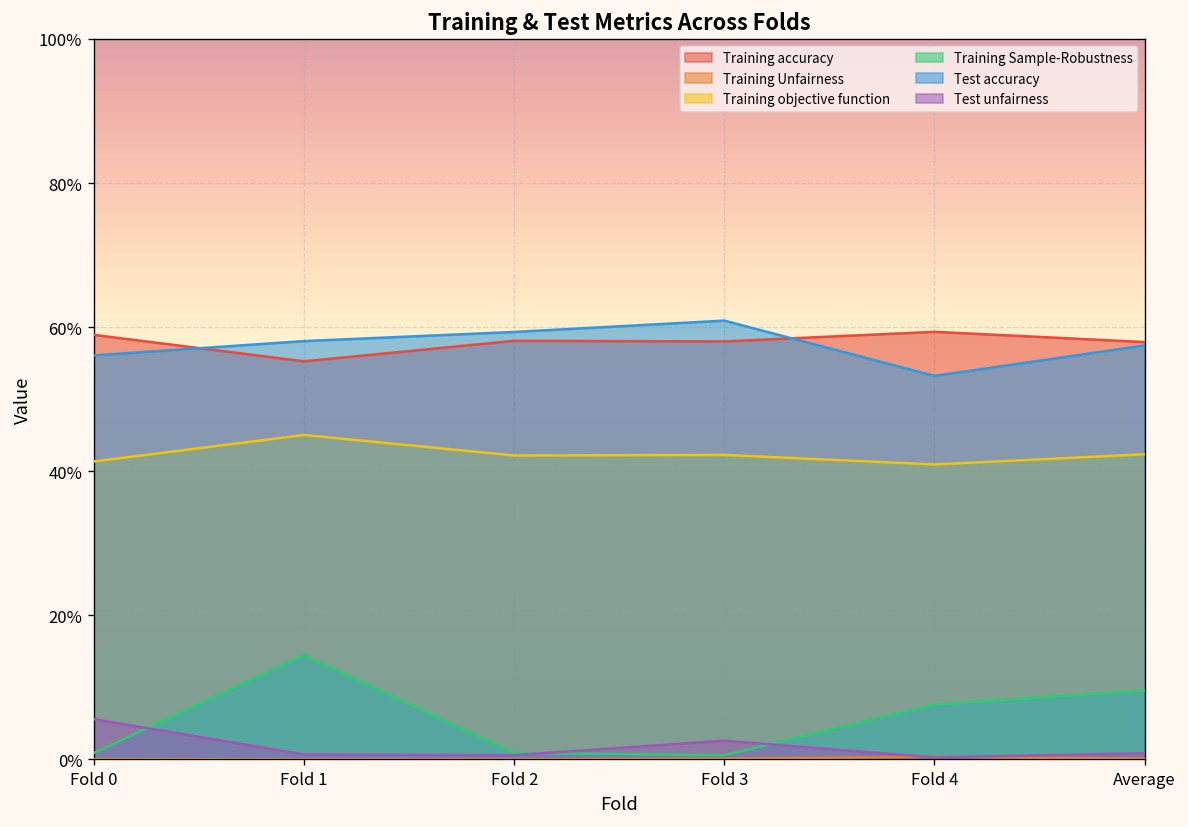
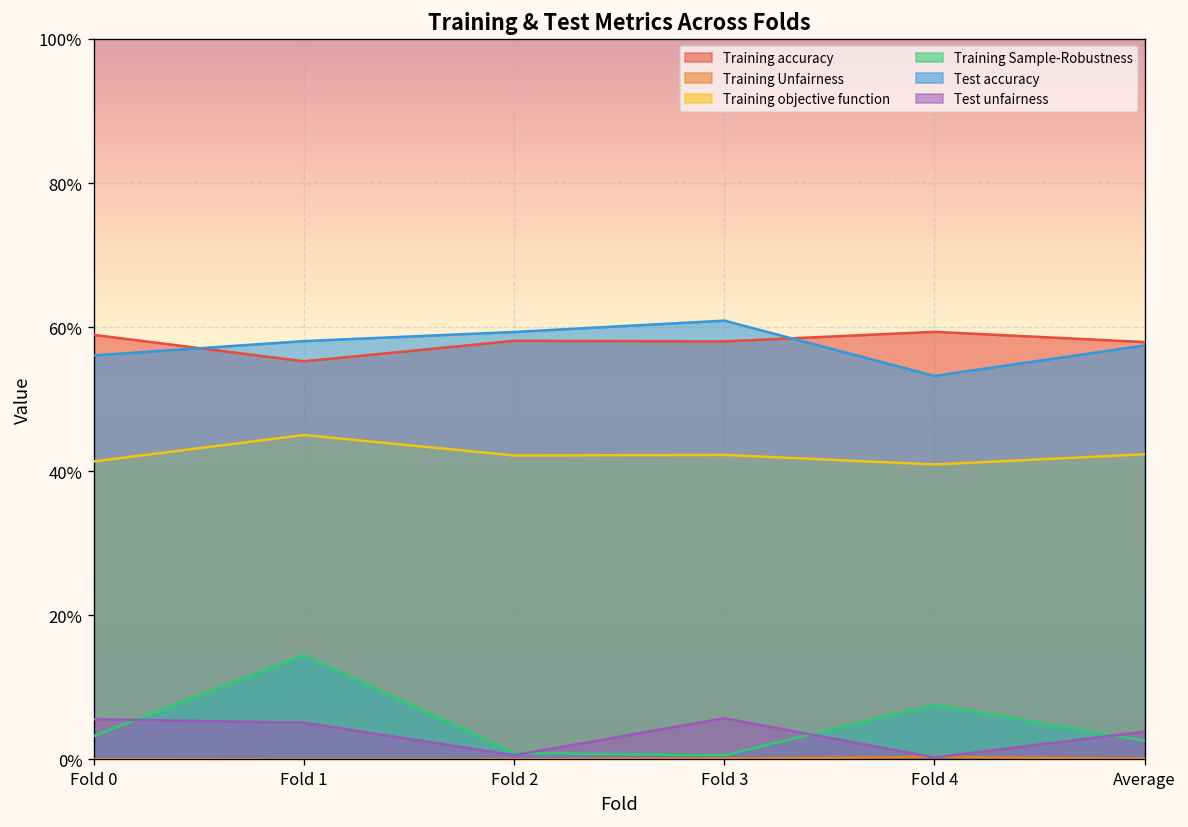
Training Sample-Robustness, Fold 0: 1% -> 3%
Test unfairness, Fold 1: 1% -> 5%
Test unfairness, Fold 3: 3% -> 6%
Training Sample-Robustness, Average: 10% -> 3%
Test unfairness, Average: 1% -> 4%
